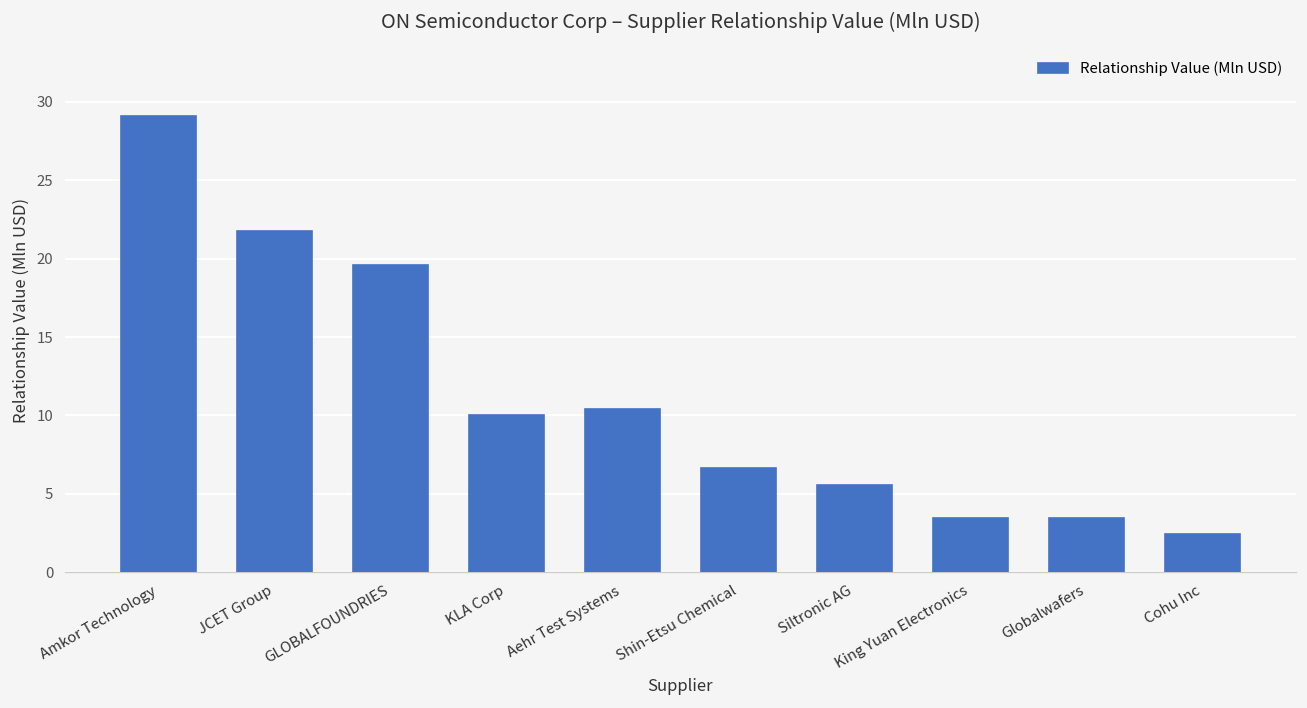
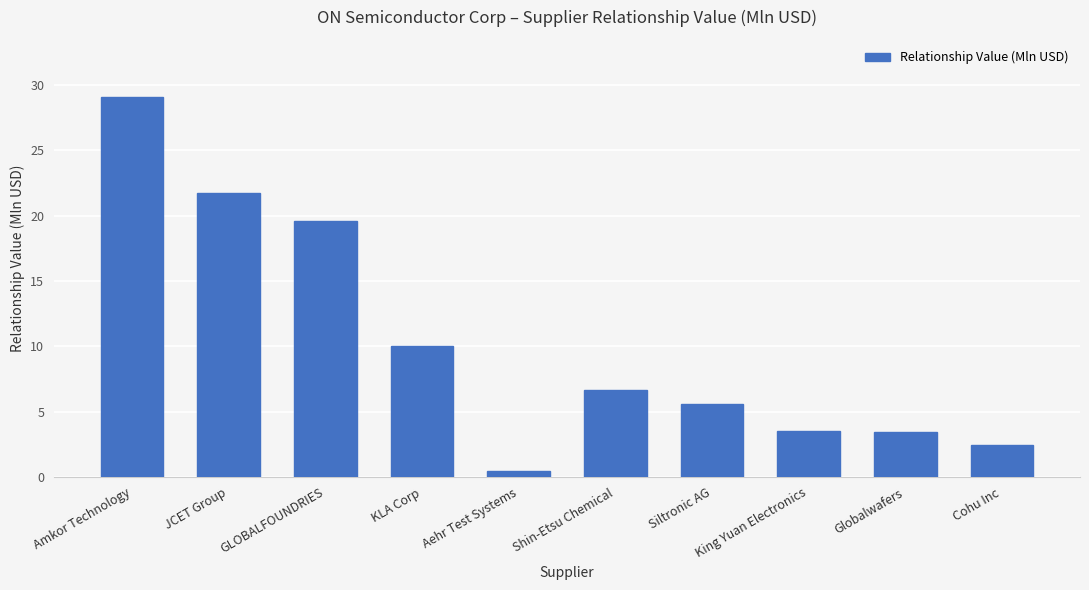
Aehr Test Systems: 10.4 -> 0.5
